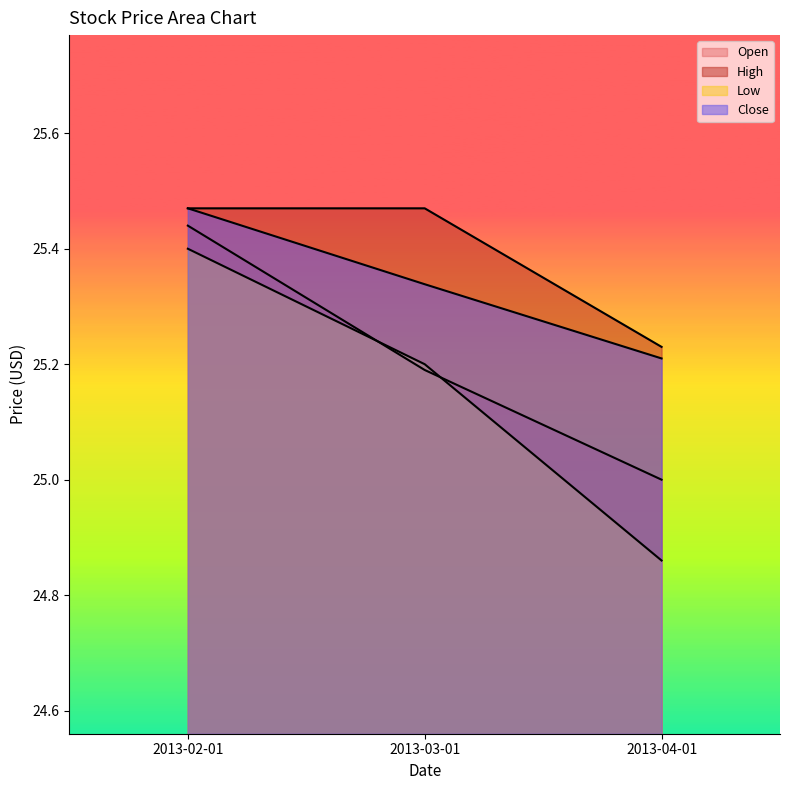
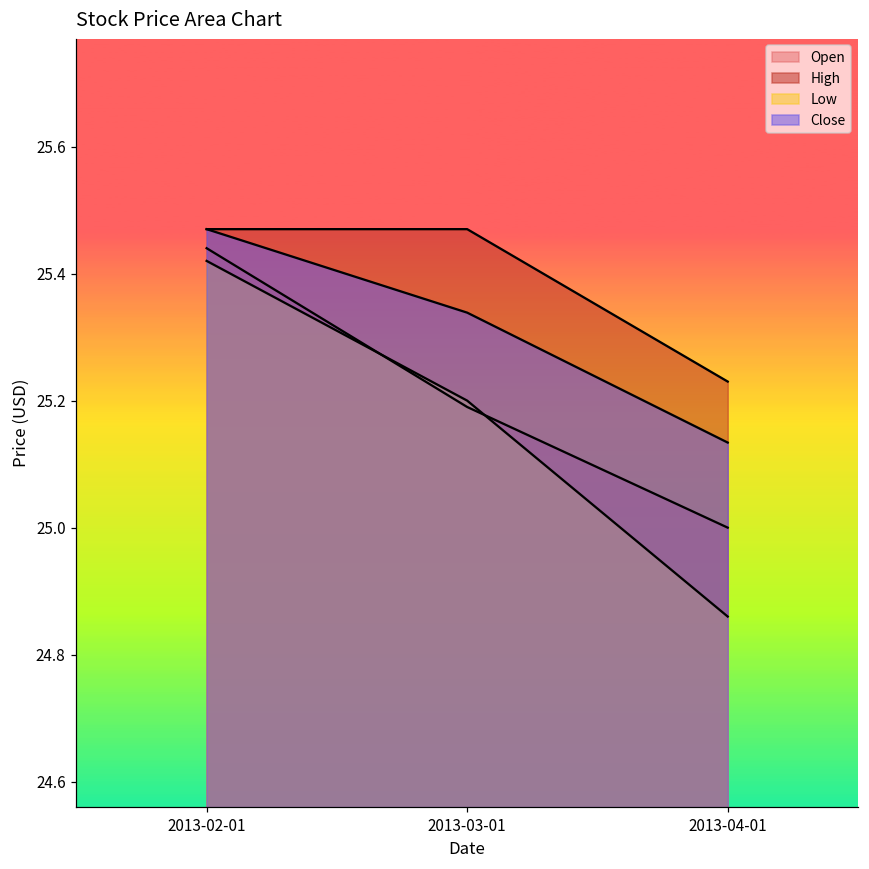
Low, 2013-02-01: 25.40 -> 25.42
Close, 2013-04-01: 25.21 -> 25.13
